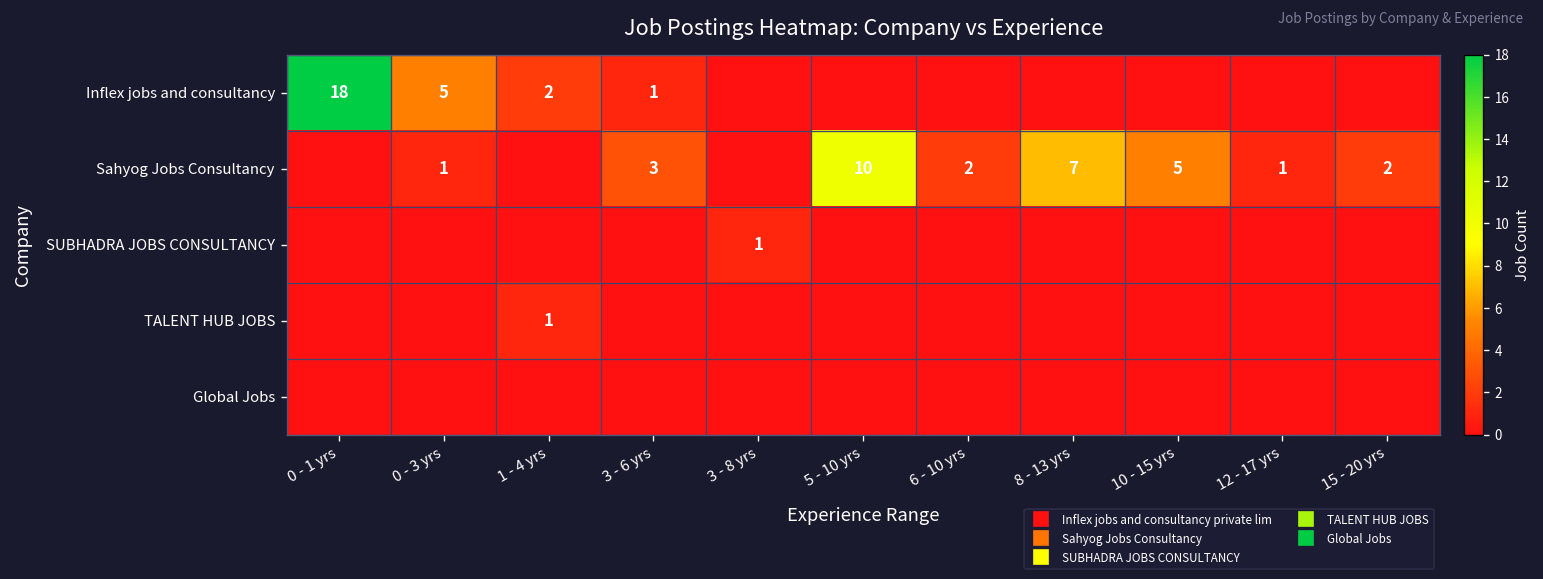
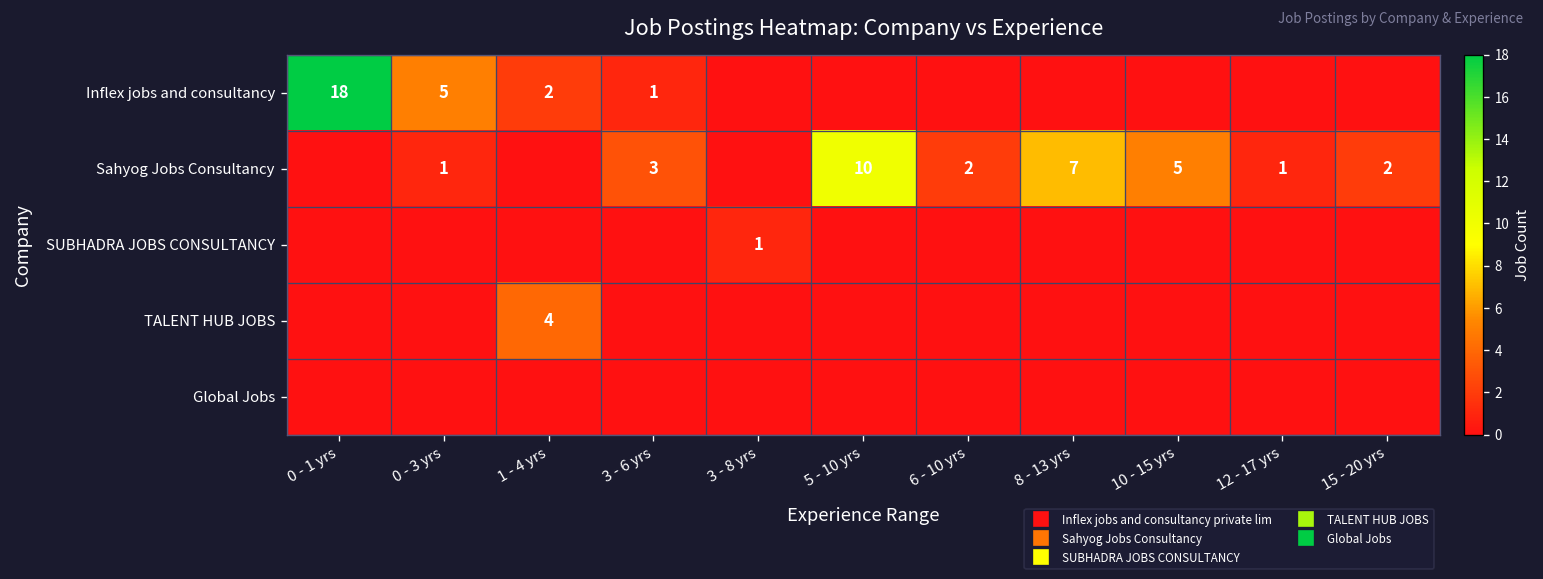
TALENT HUB JOBS, 1 - 4 yrs: 1 -> 4
